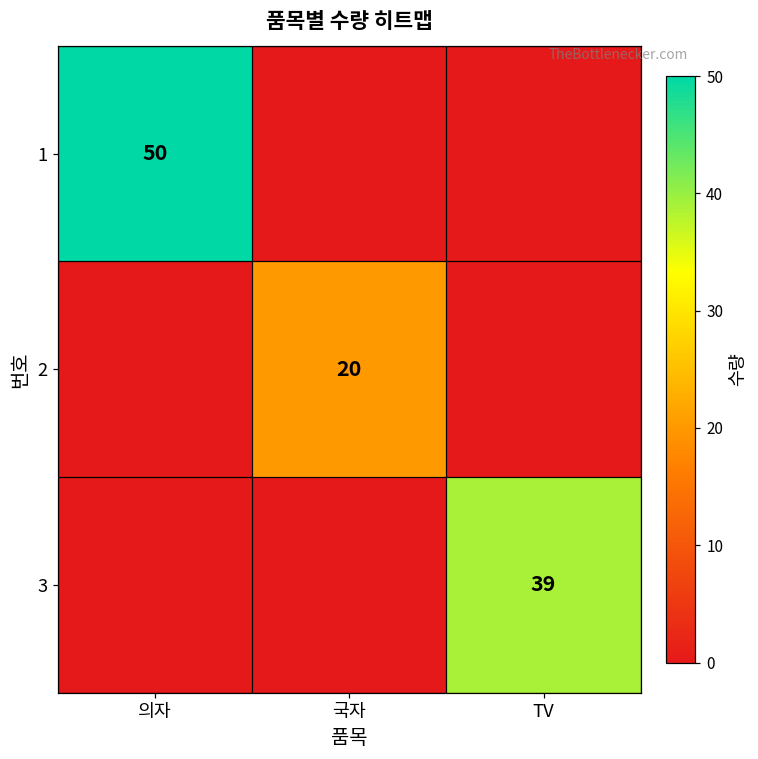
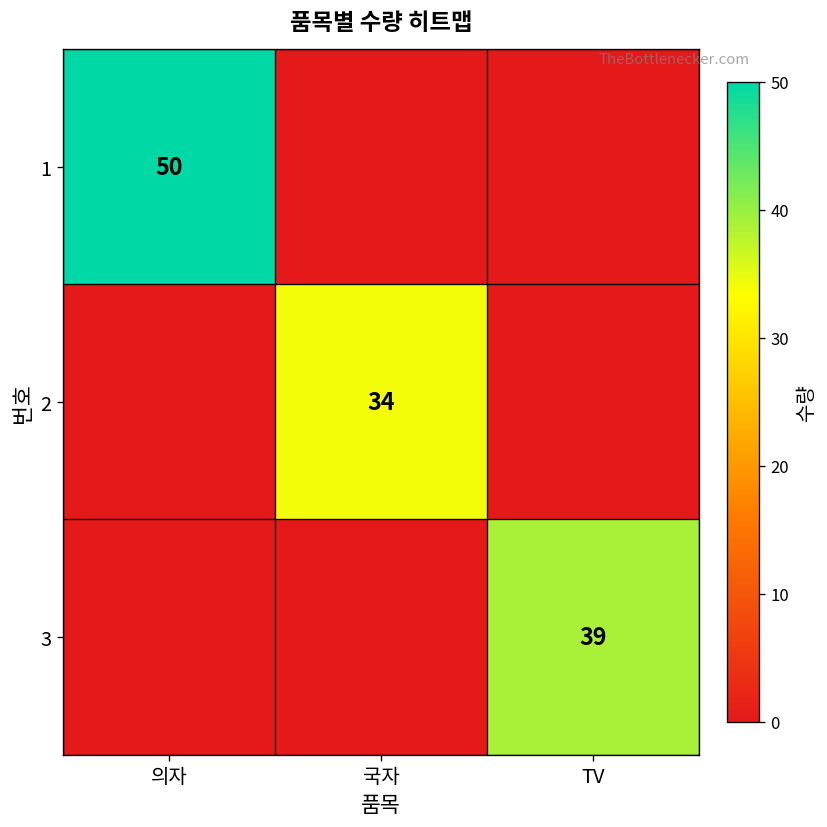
2, 국자: 20 -> 34
